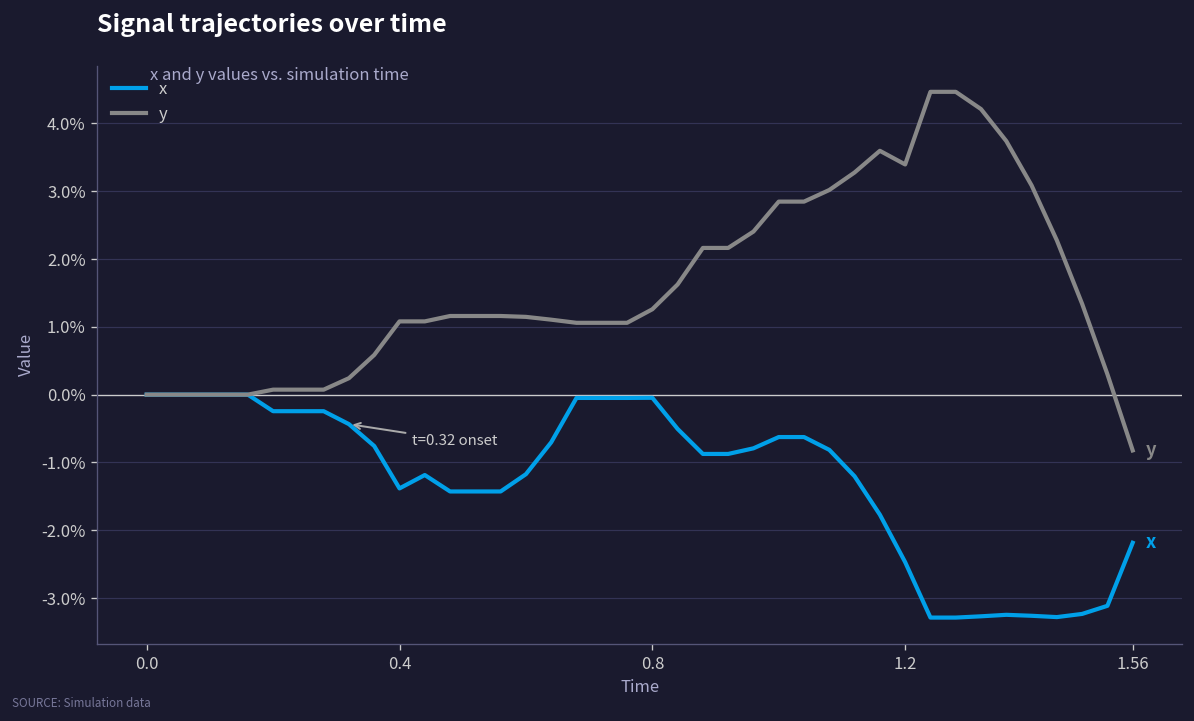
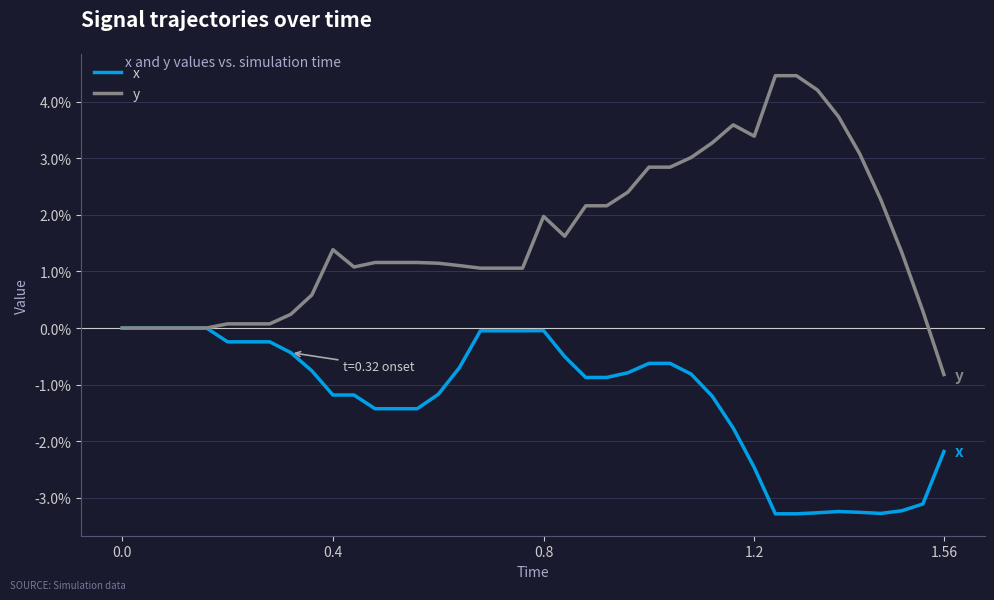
x, 0.4: -1.4% -> -1.2%
y, 0.4: 1.1% -> 1.4%
y, 0.8: 1.3% -> 2.0%
